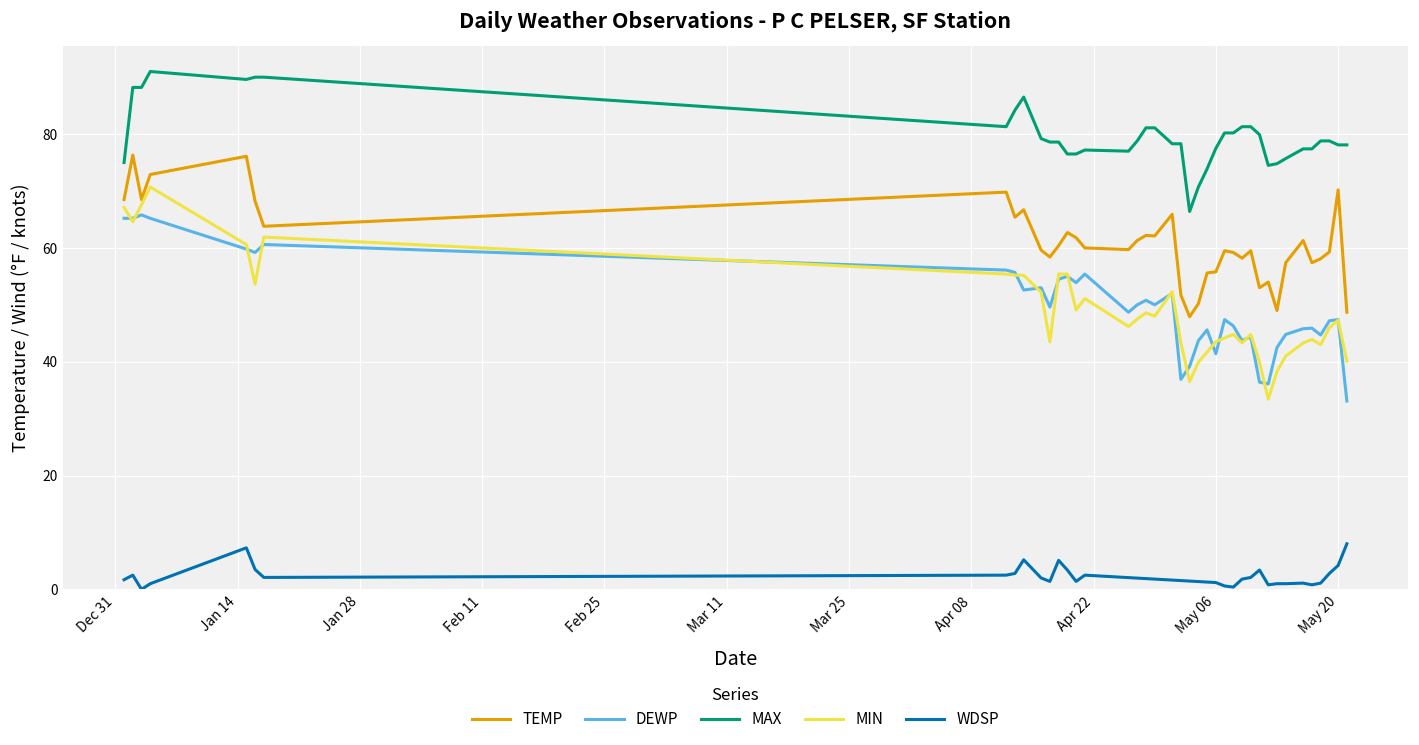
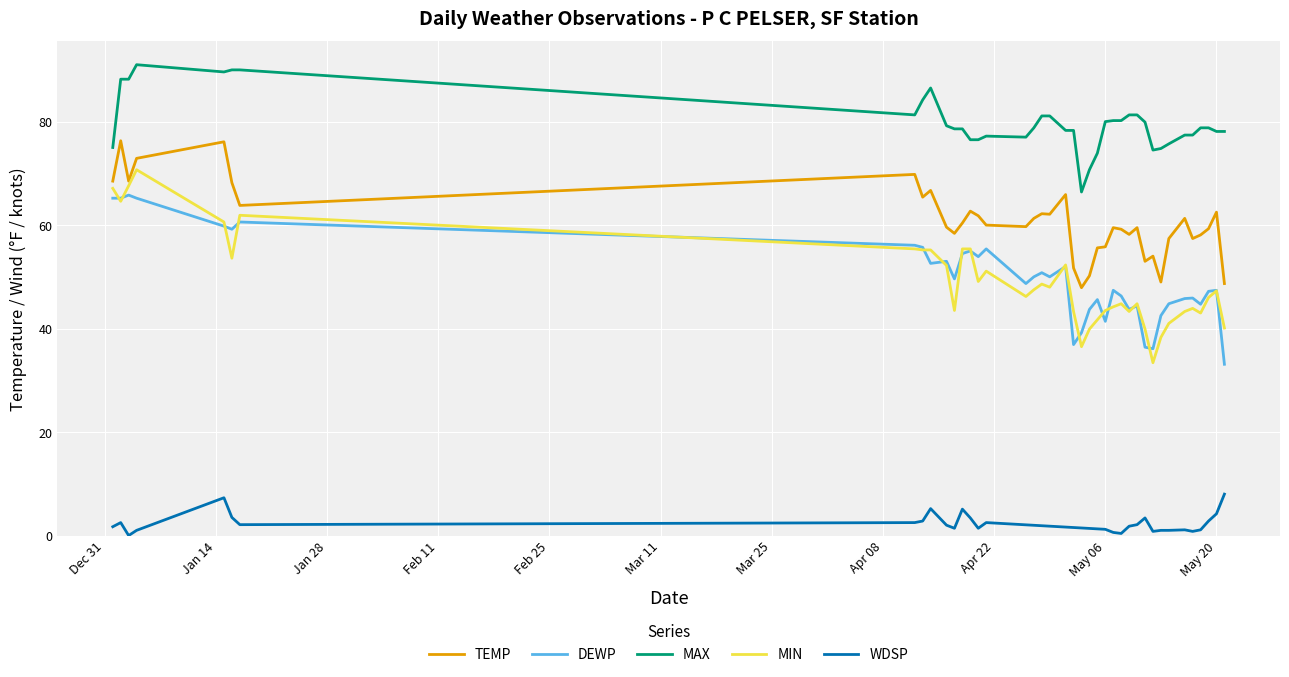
MAX, May 06: 78 -> 80
TEMP, May 20: 70 -> 63
